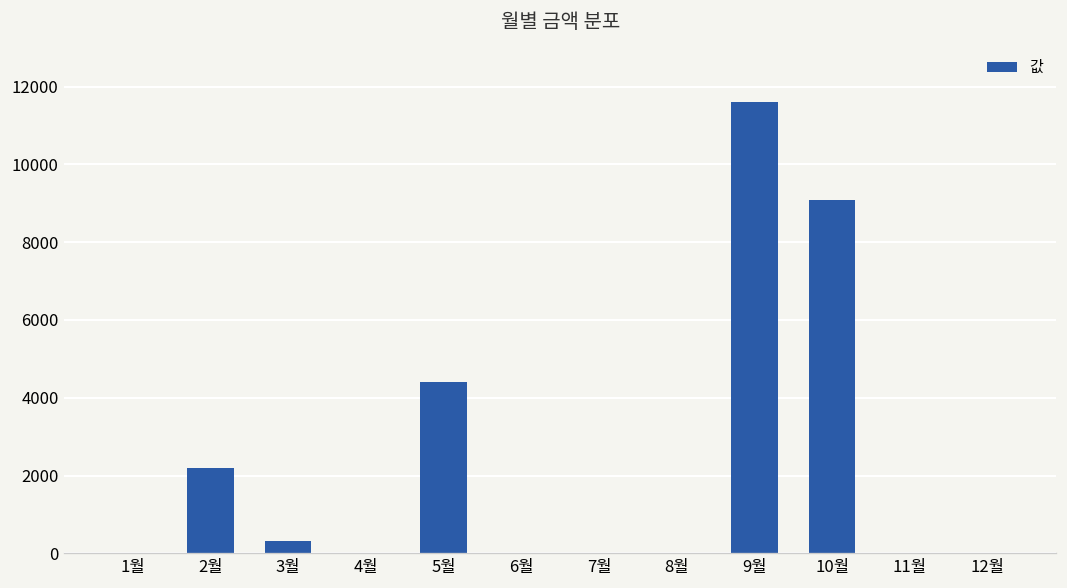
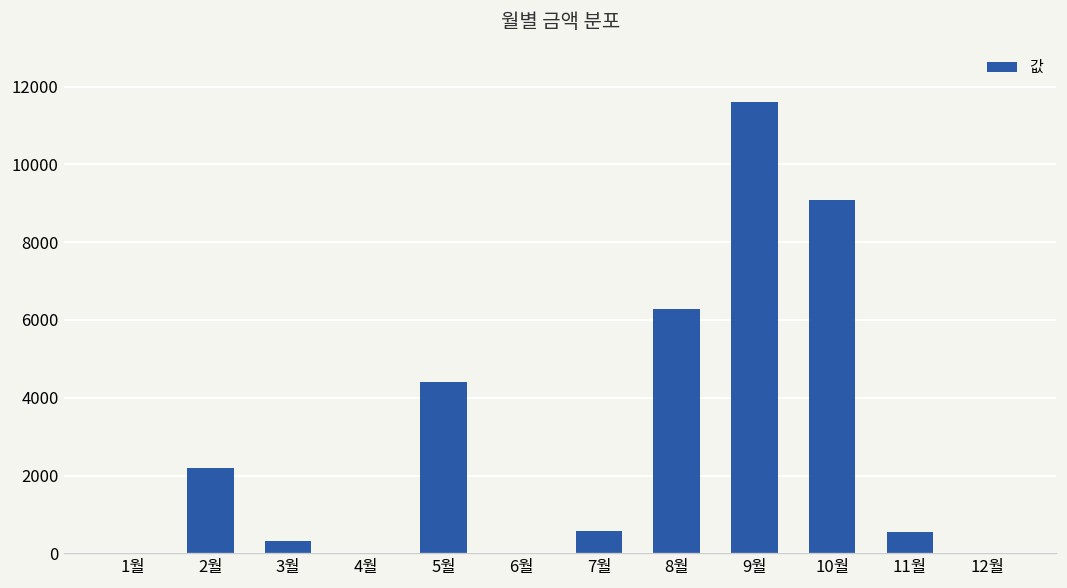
7월: 0 -> 600
8월: 0 -> 6300
11월: 0 -> 500
